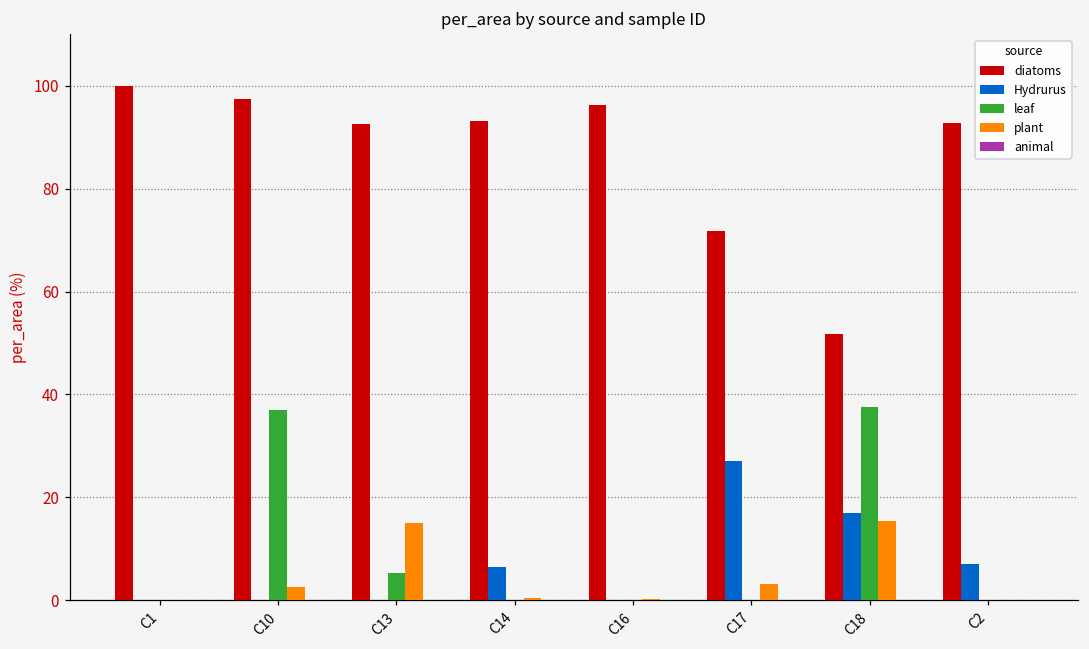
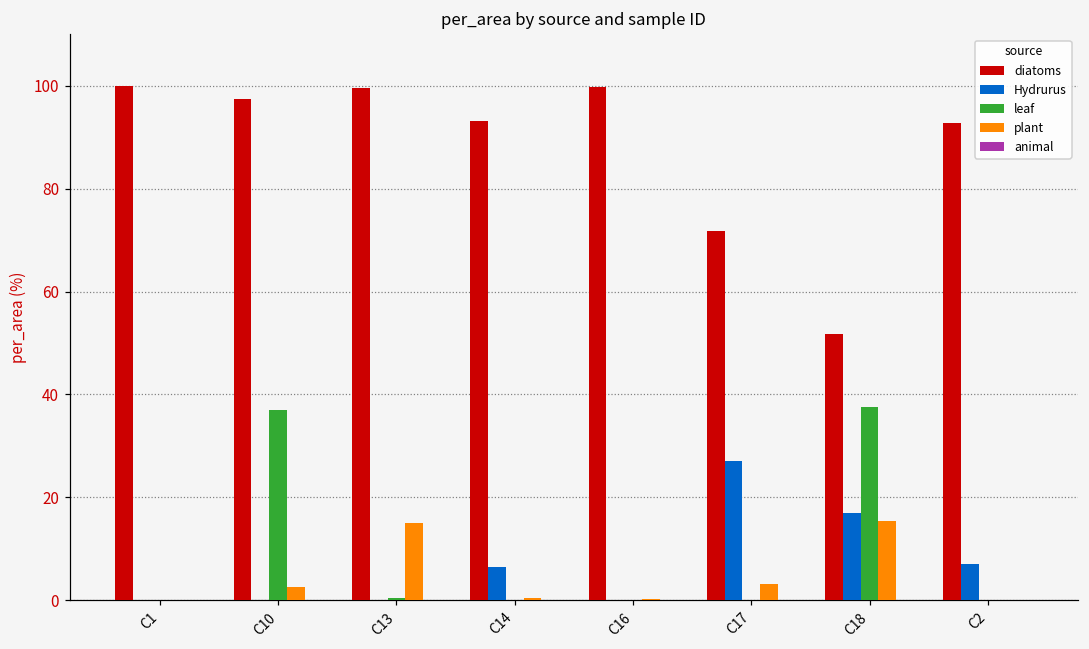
diatoms, C13: 93 -> 100
leaf, C13: 5 -> 0
diatoms, C16: 96 -> 100
